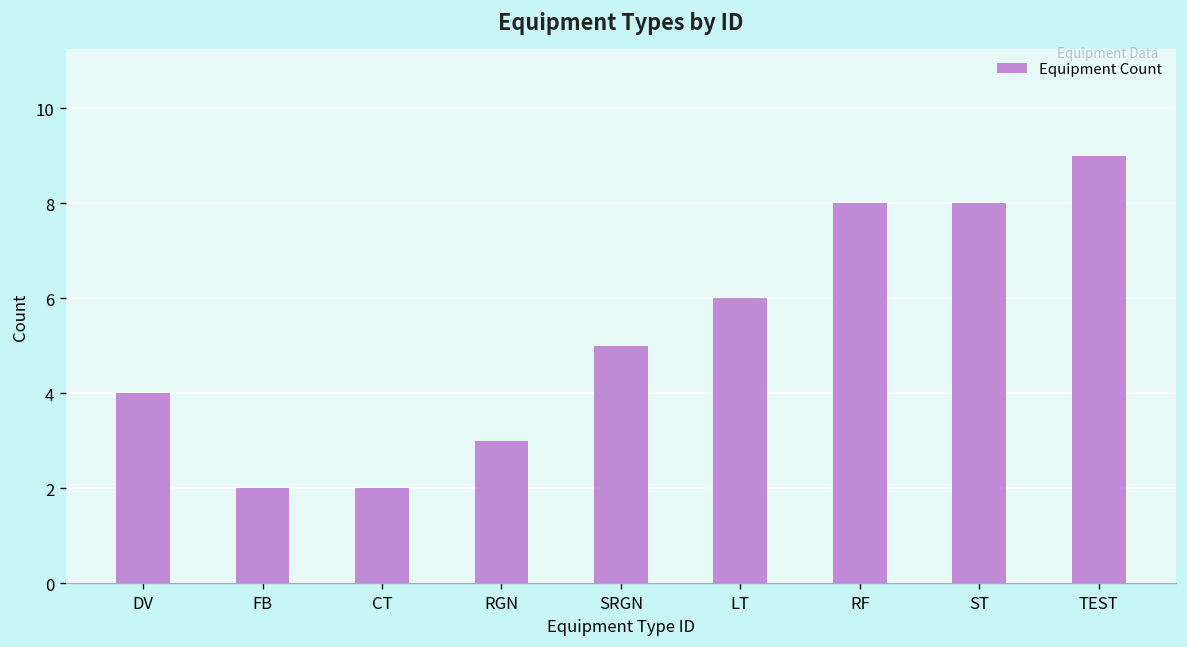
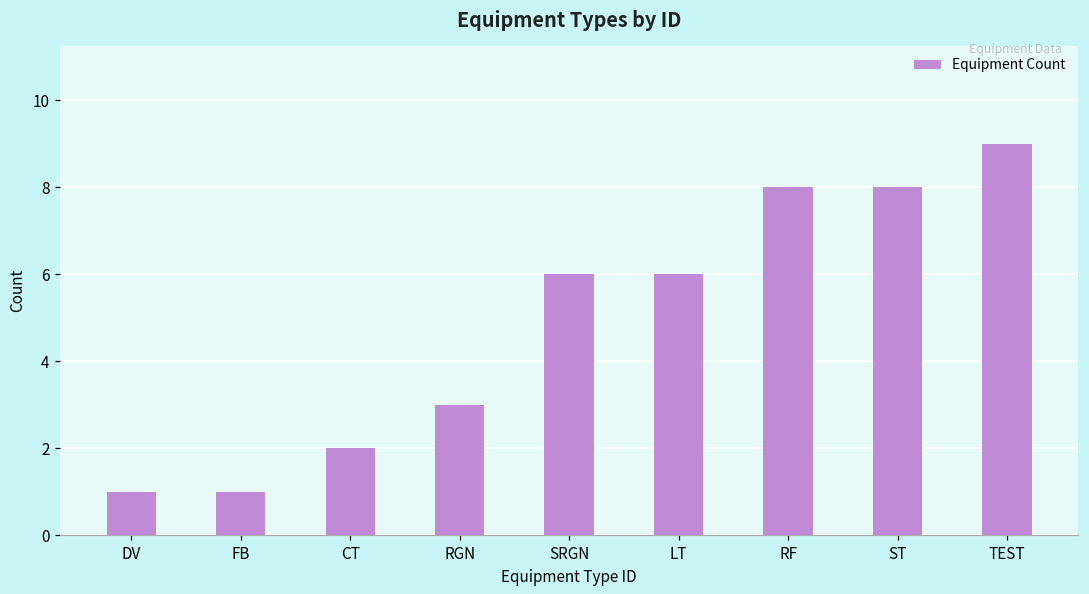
DV: 4 -> 1
FB: 2 -> 1
SRGN: 5 -> 6
